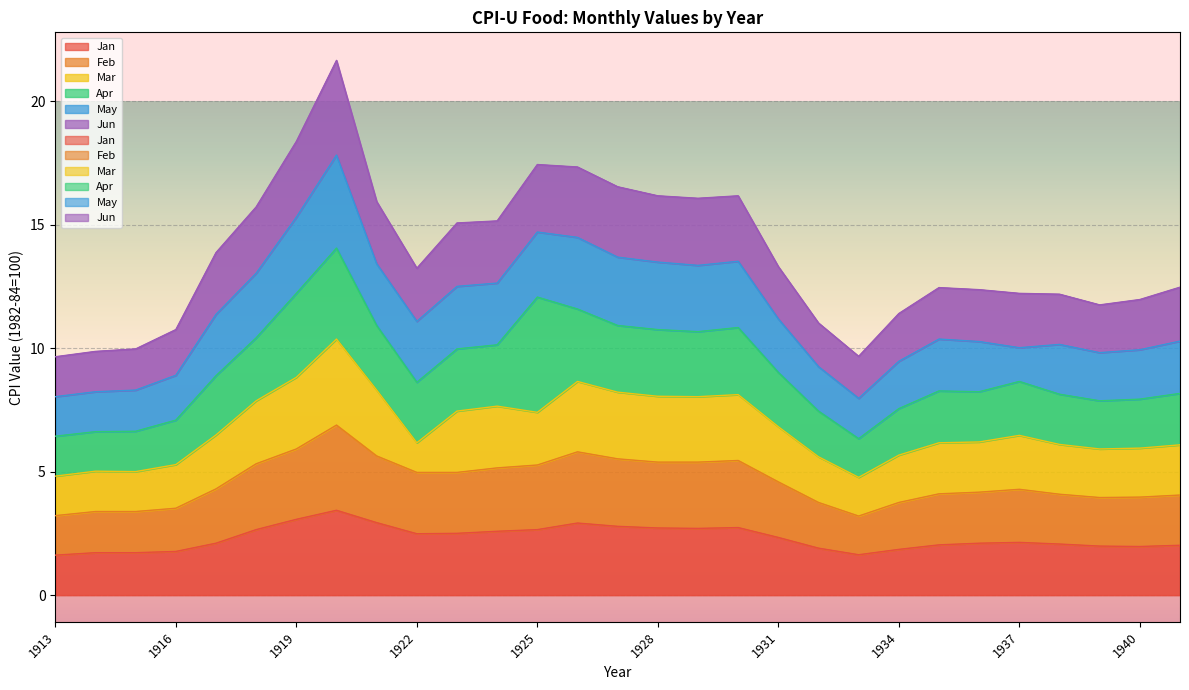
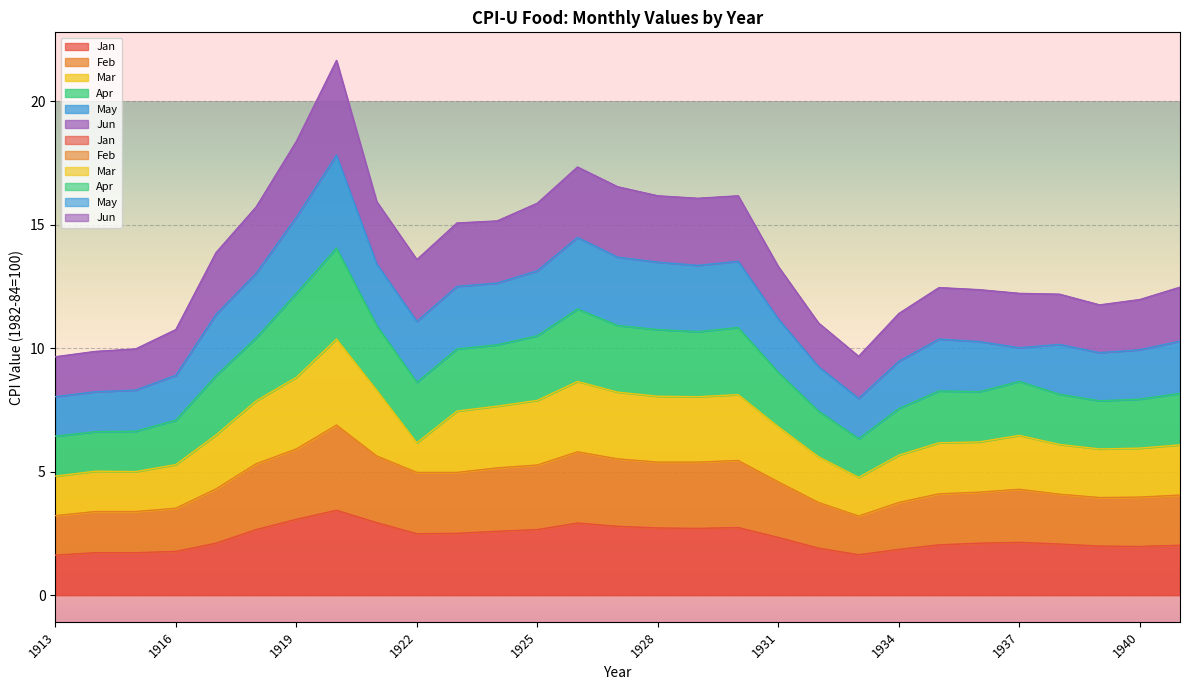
Jun, 1922: 2.2 -> 2.5
Mar, 1925: 2.1 -> 2.6
Apr, 1925: 4.7 -> 2.6
